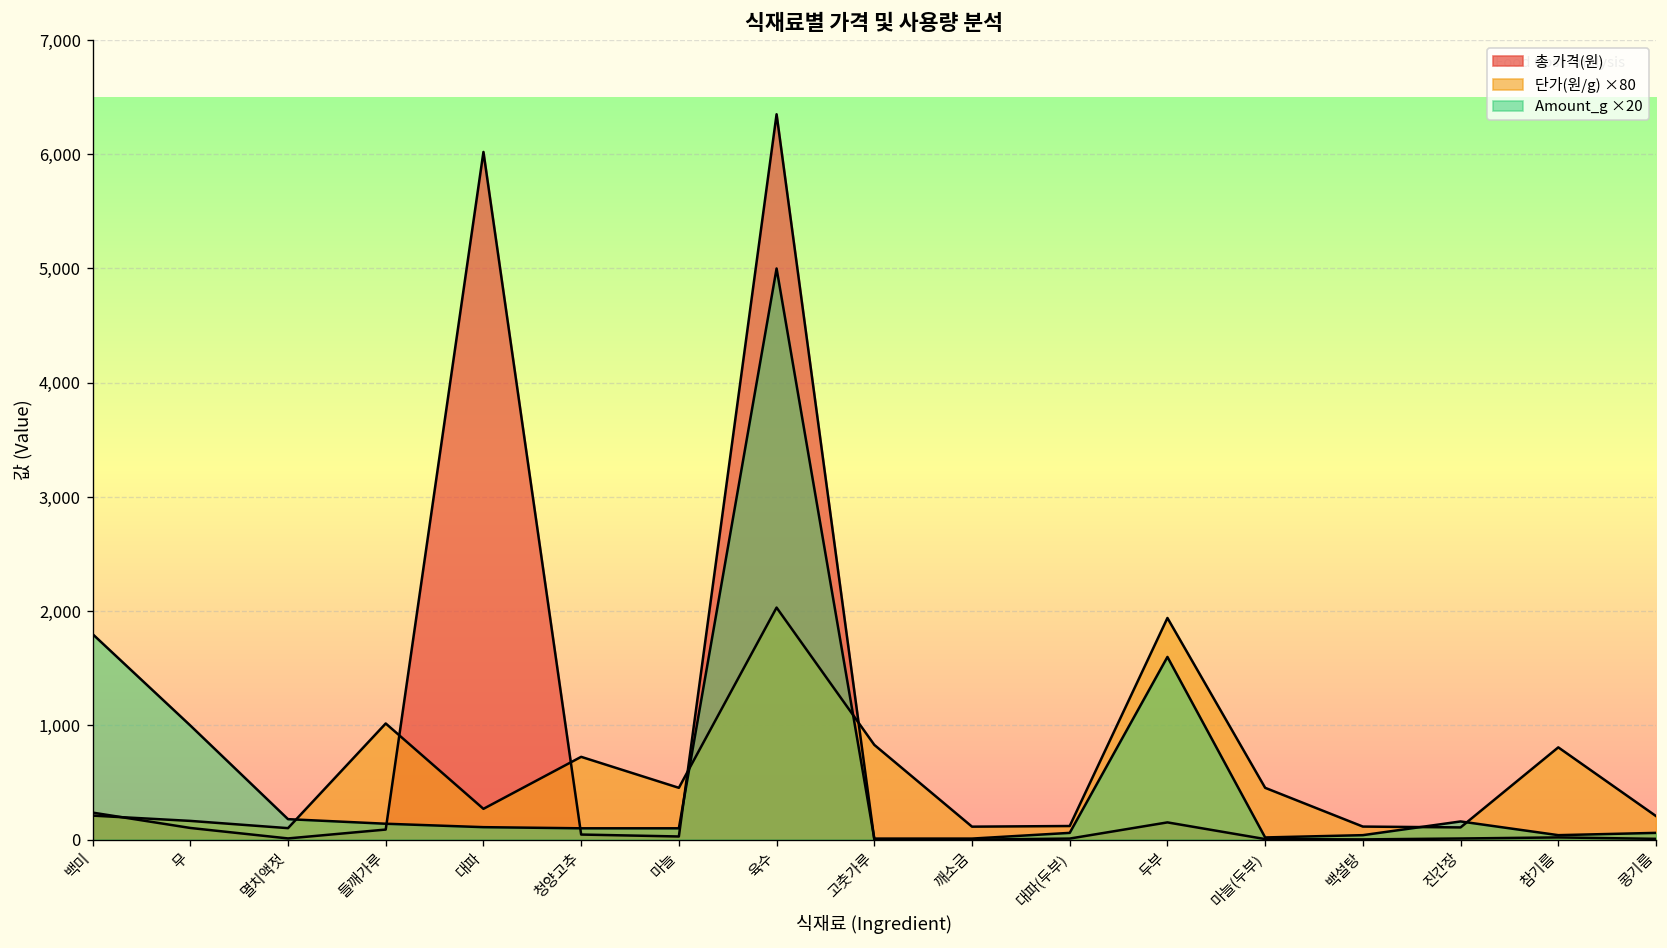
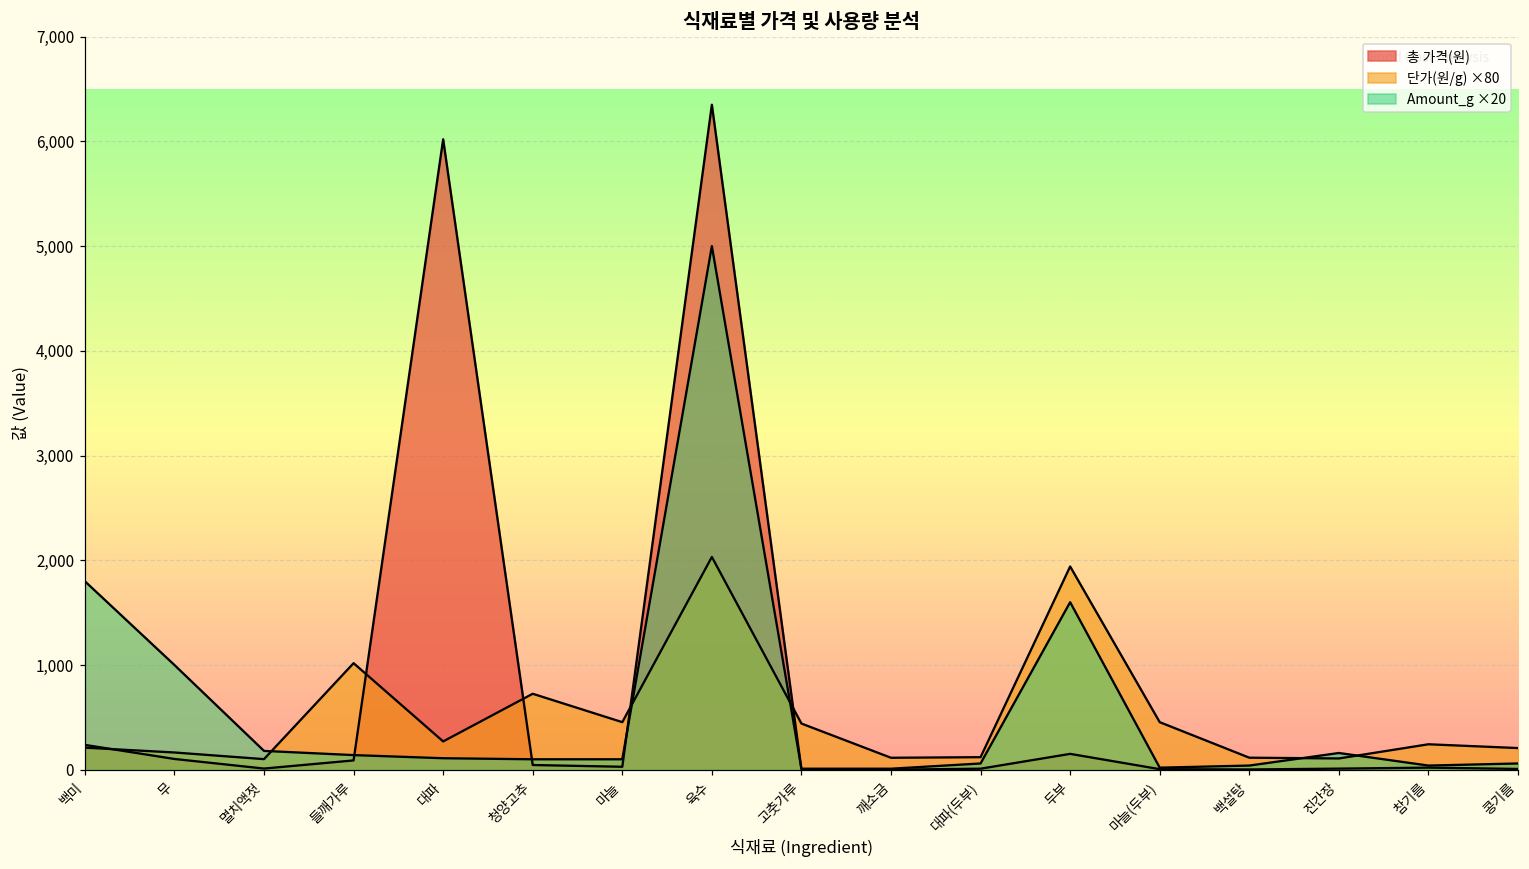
단가(원/g) ×80, 고춧가루: 800 -> 400
단가(원/g) ×80, 참기름: 800 -> 200
